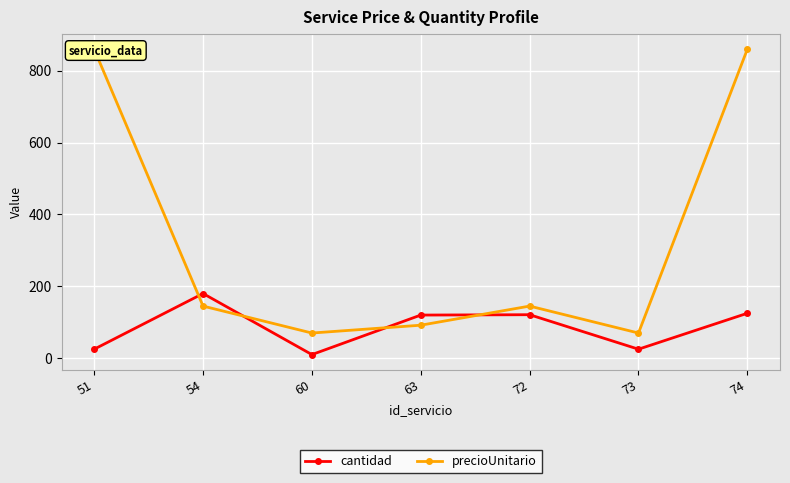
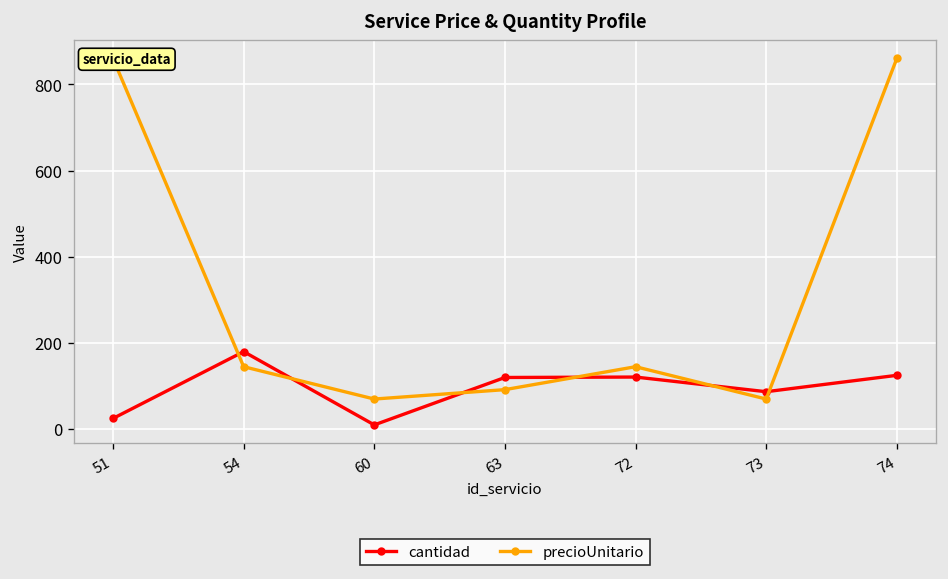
cantidad, 73: 30 -> 90
